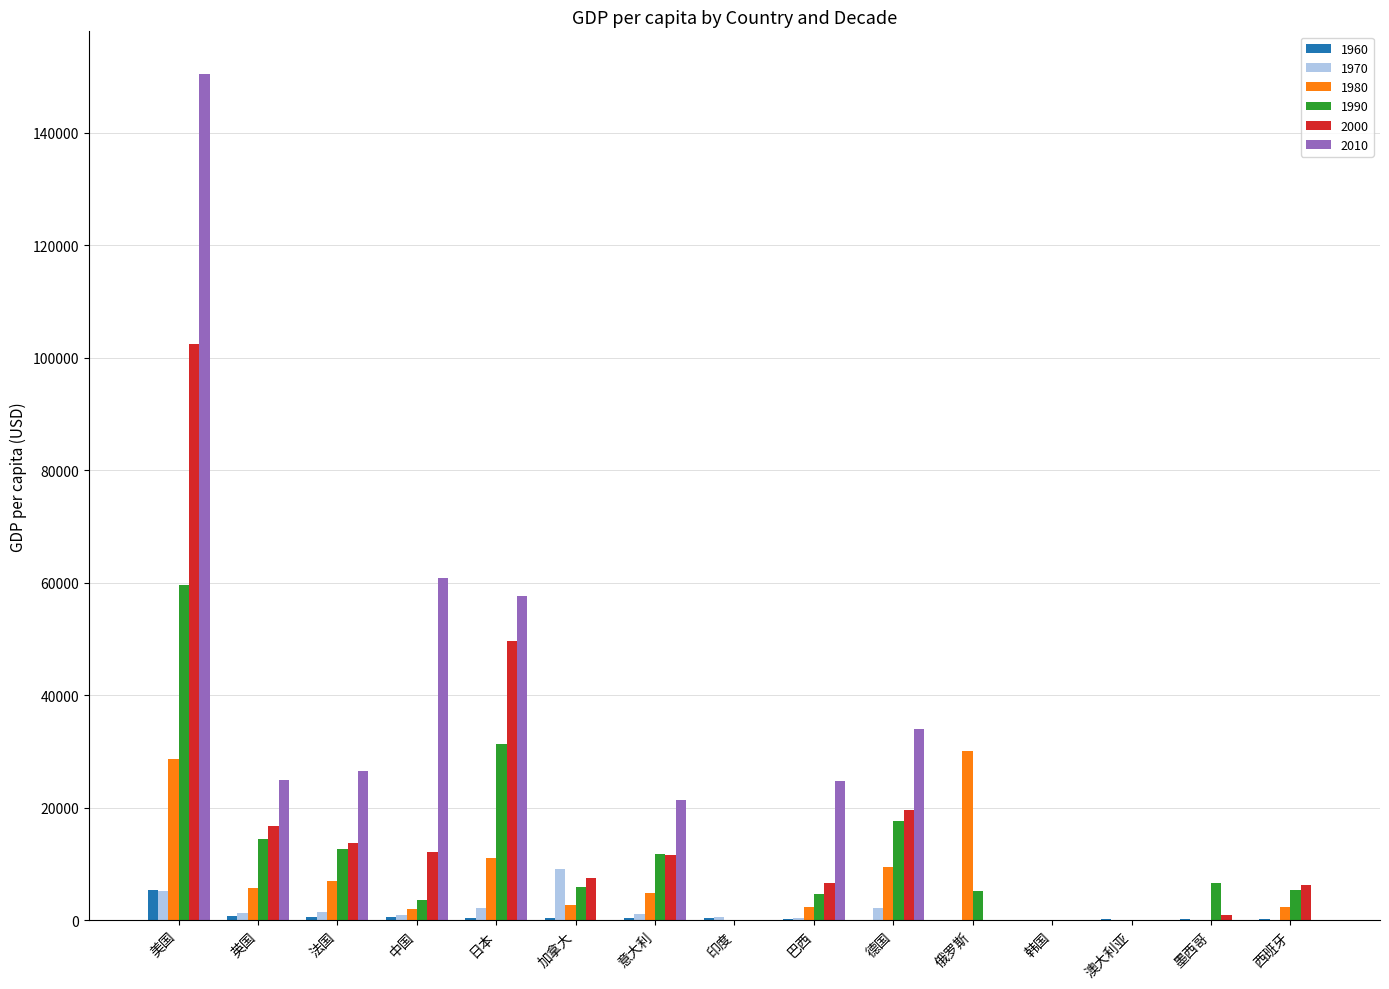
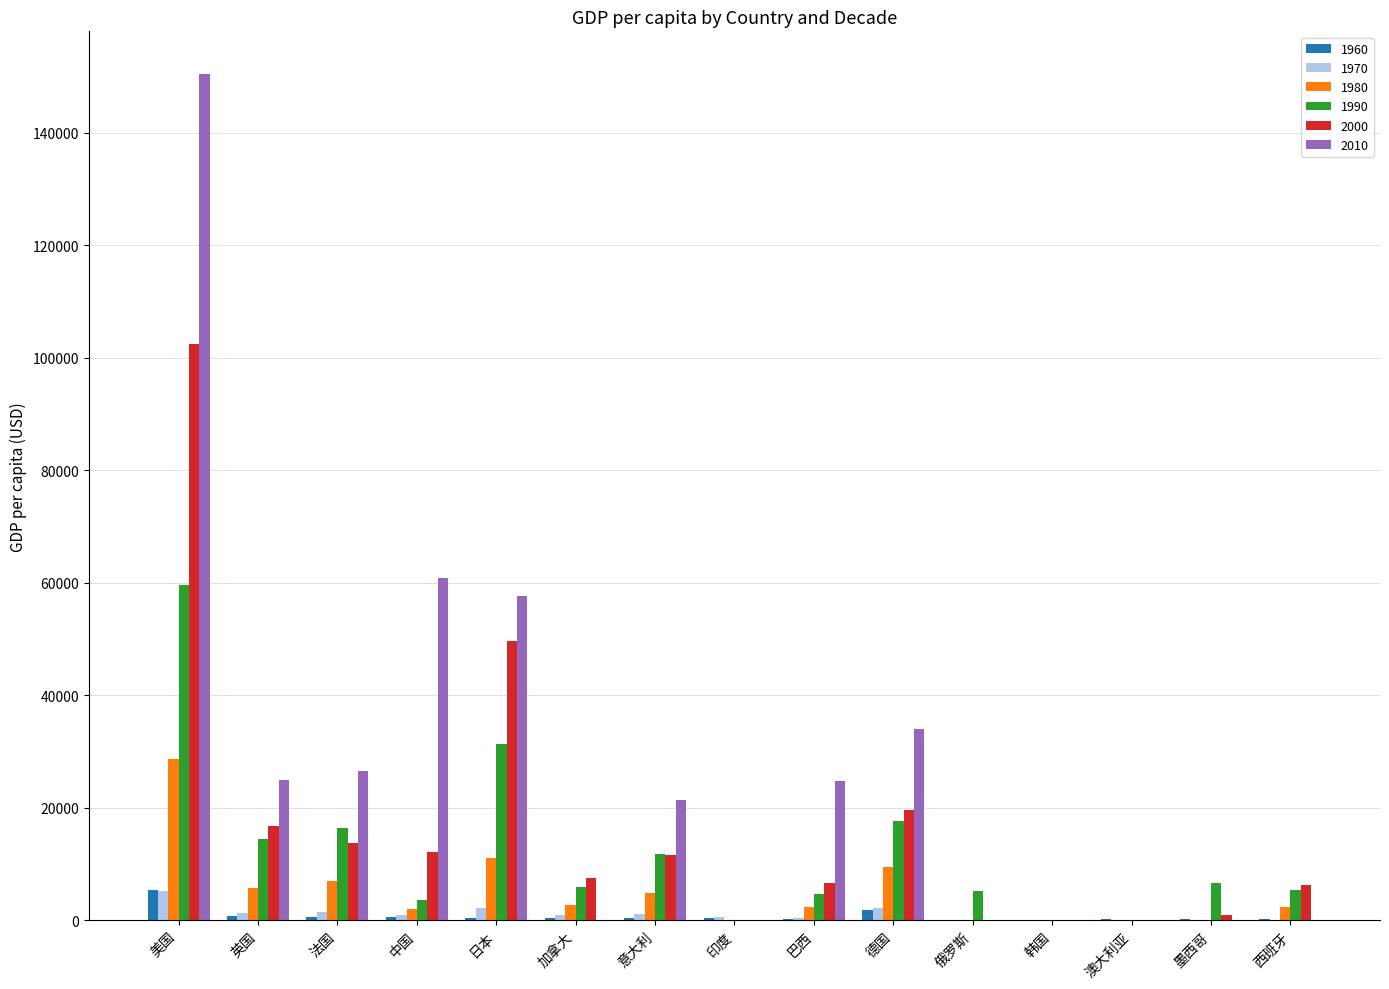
1990, 法国: 13000 -> 16000
1970, 加拿大: 9000 -> 1000
1960, 德国: 0 -> 2000
1980, 俄罗斯: 30000 -> 0
